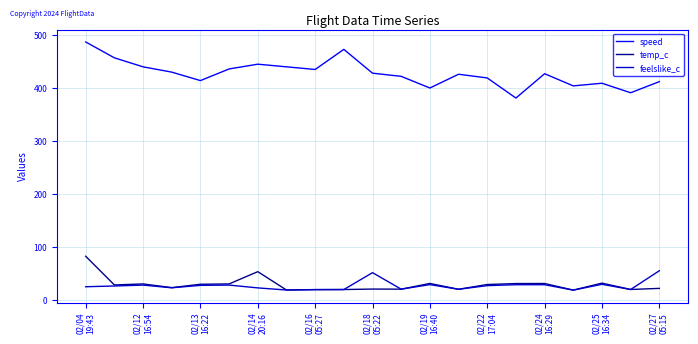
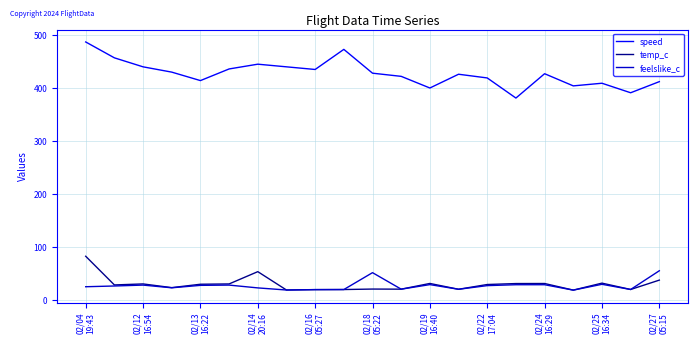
temp_c, 02/27 05:15: 20 -> 40
